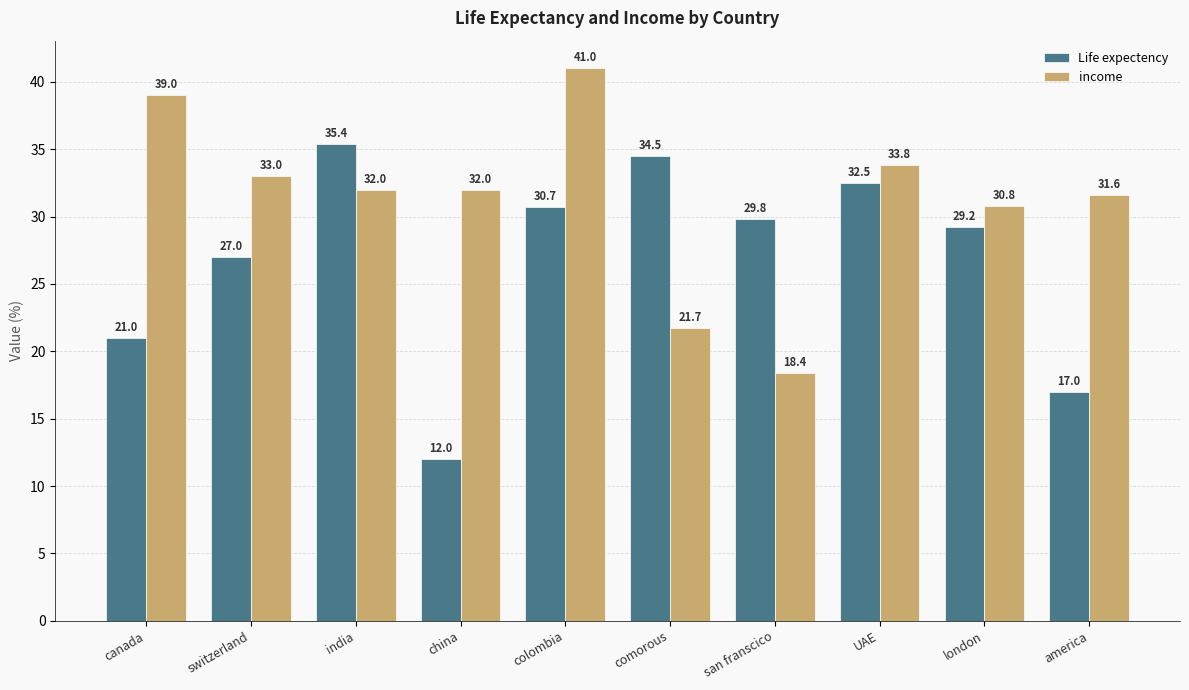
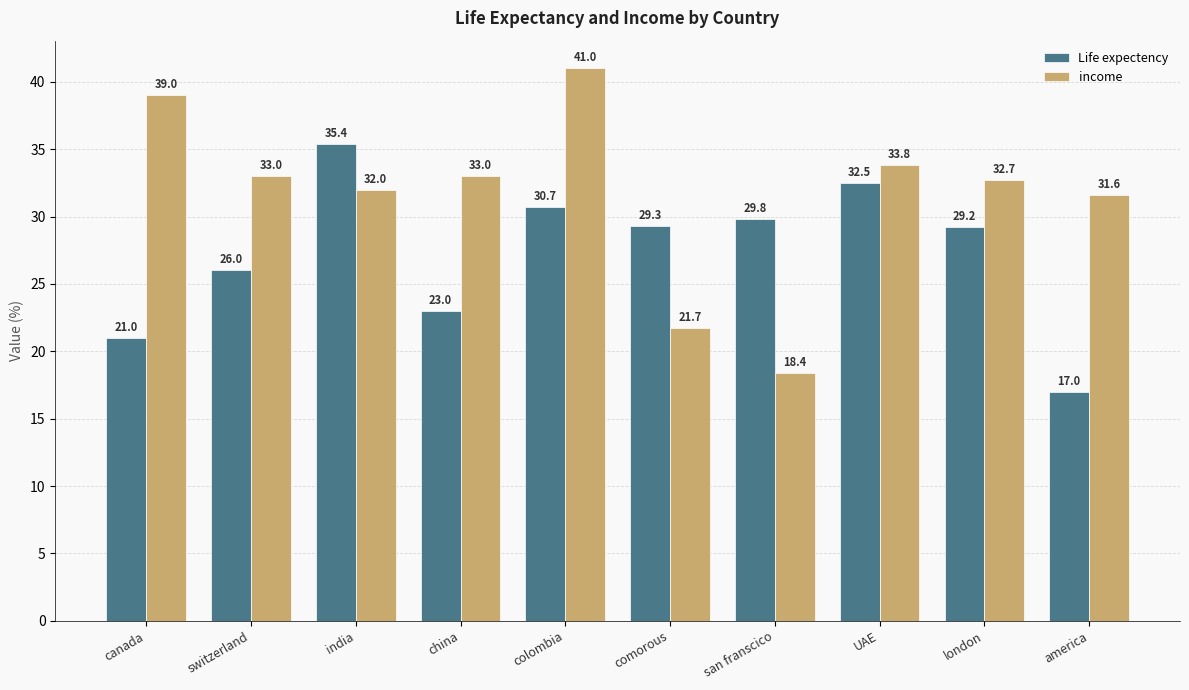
Life expectency, switzerland: 27.0 -> 26.0
Life expectency, china: 12.0 -> 23.0
income, china: 32.0 -> 33.0
Life expectency, comorous: 34.5 -> 29.3
income, london: 30.8 -> 32.7
